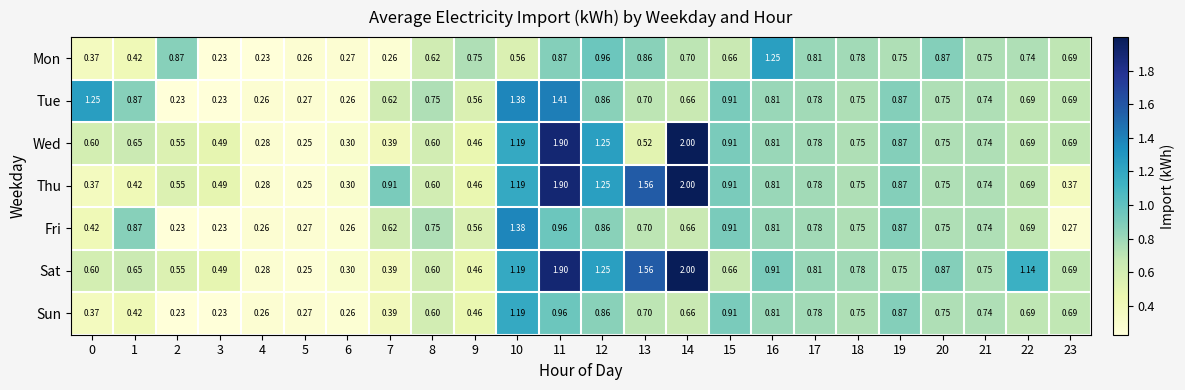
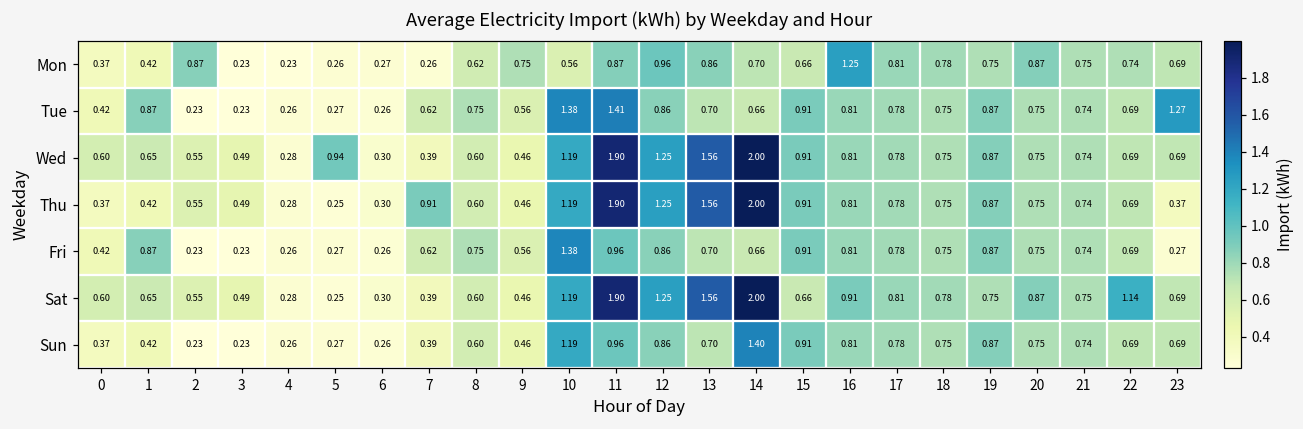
Tue, 0: 1.25 -> 0.42
Tue, 23: 0.69 -> 1.27
Wed, 5: 0.25 -> 0.94
Wed, 13: 0.52 -> 1.56
Sun, 14: 0.66 -> 1.40
